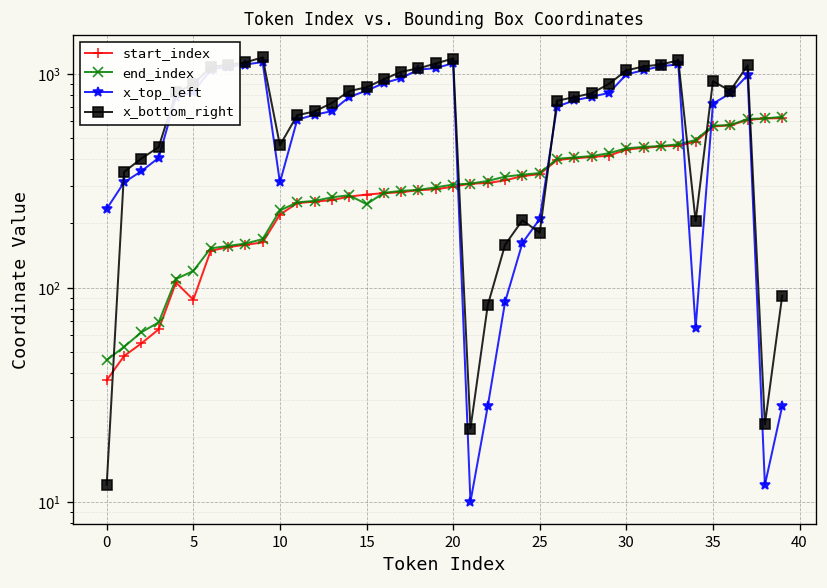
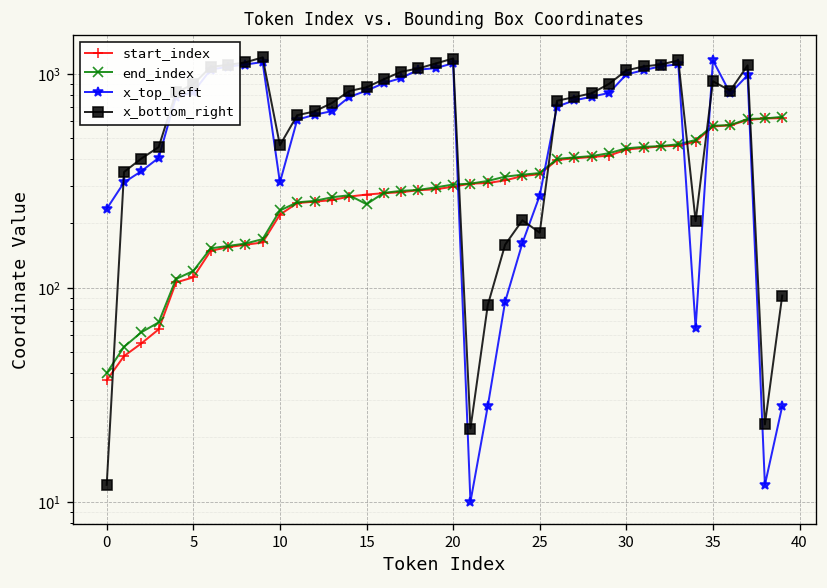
end_index, 0: 46 -> 40
start_index, 5: 90 -> 110
x_top_left, 25: 210 -> 270
x_top_left, 35: 730 -> 1200
